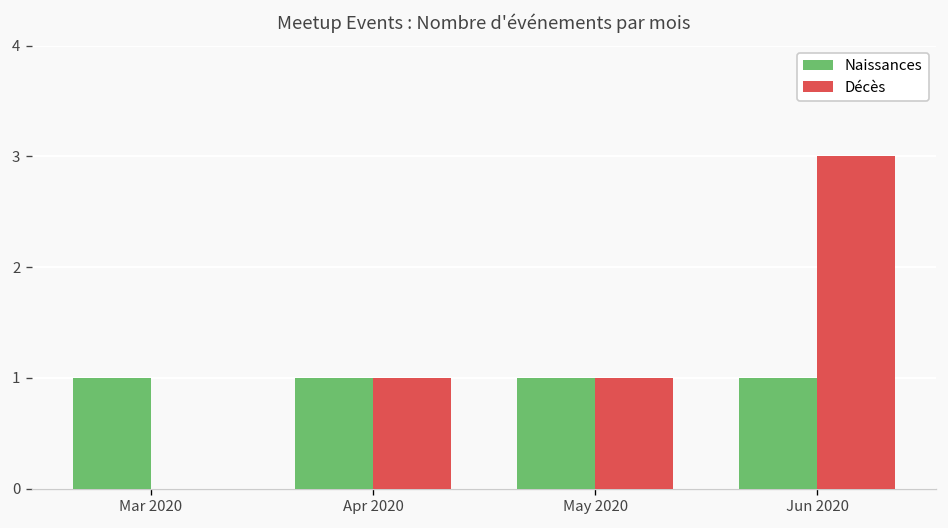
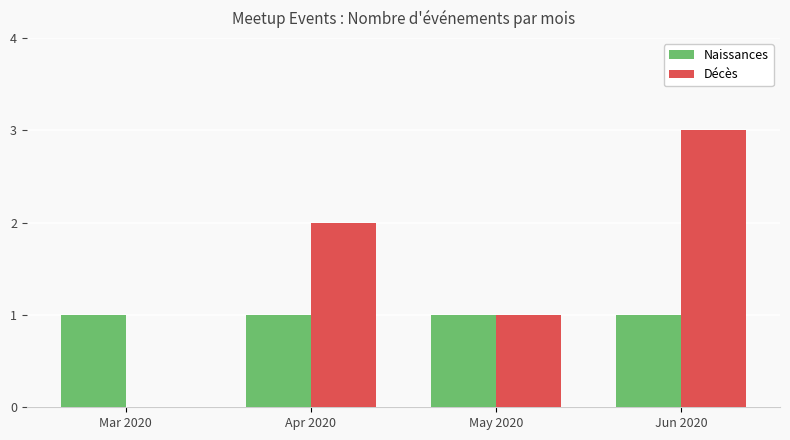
Décès, Apr 2020: 1 -> 2
